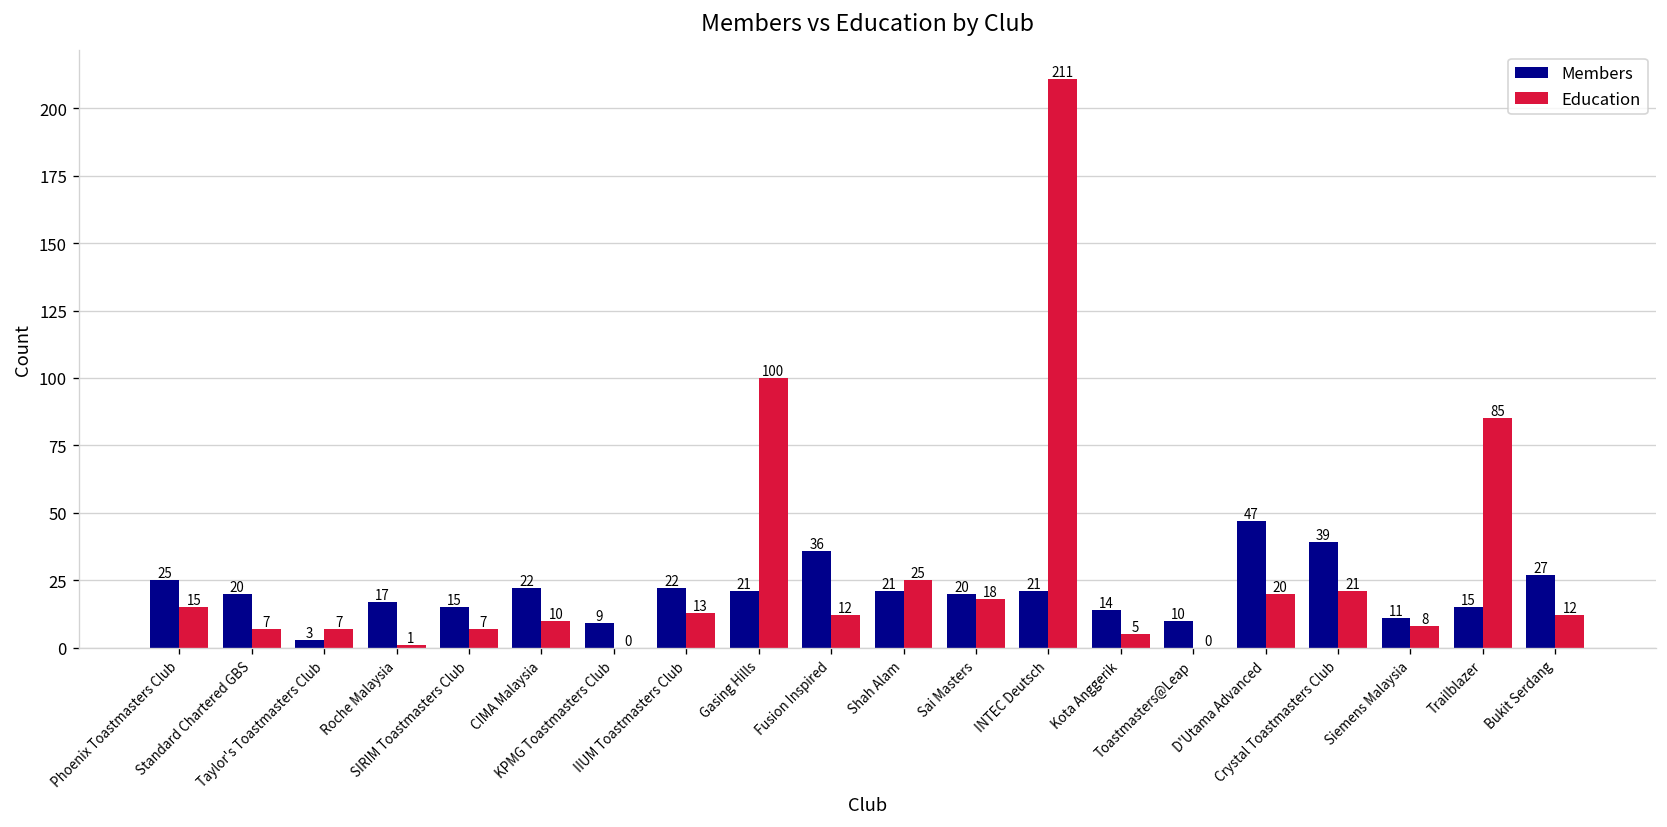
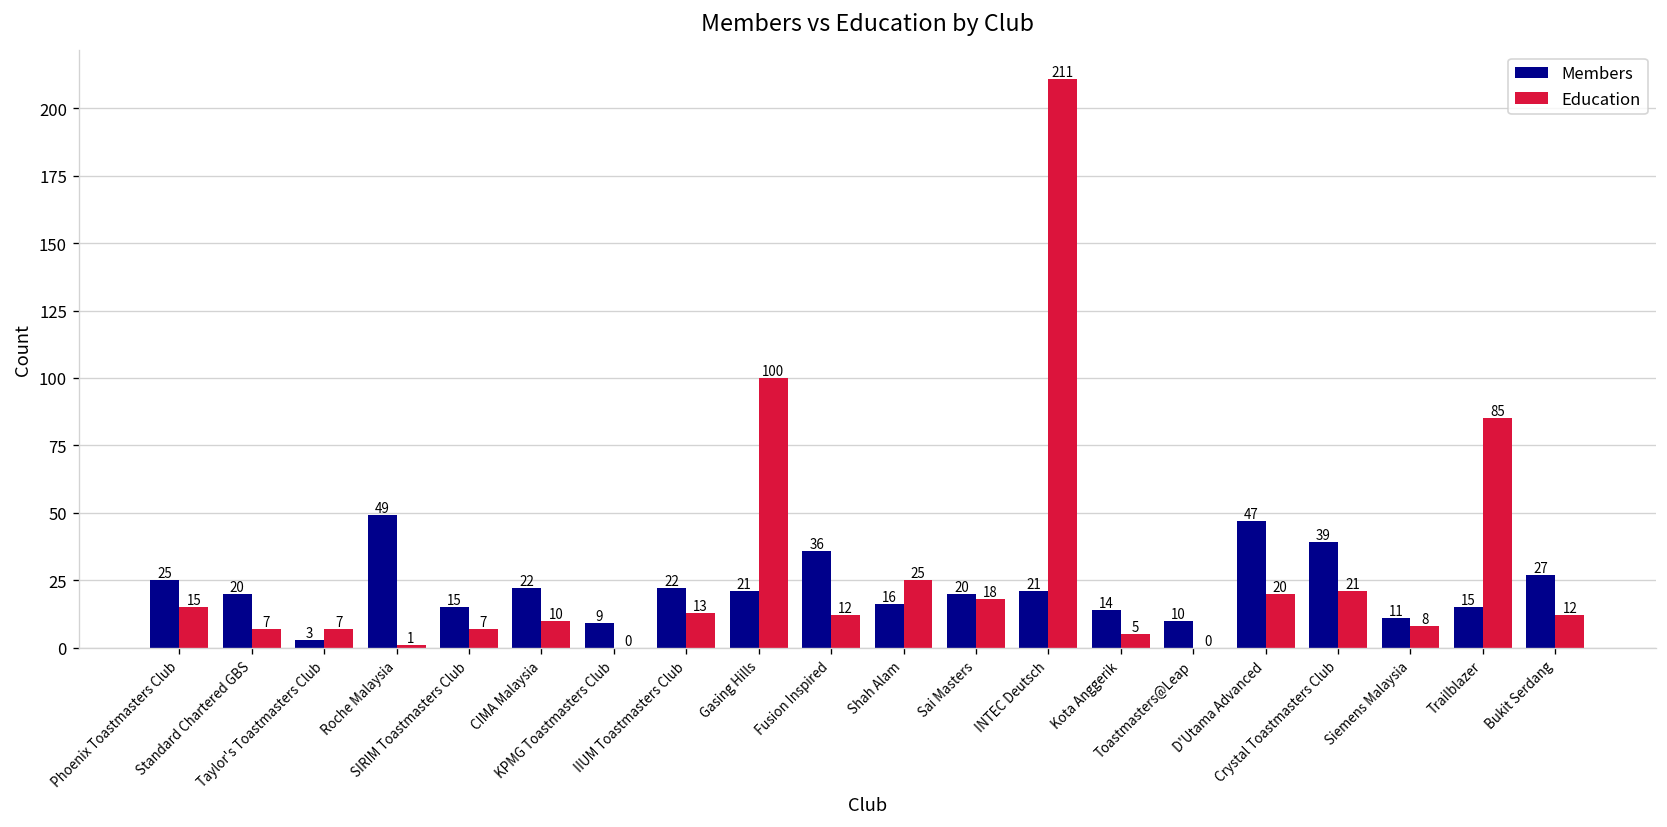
Members, Roche Malaysia: 17 -> 49
Members, Shah Alam: 21 -> 16
